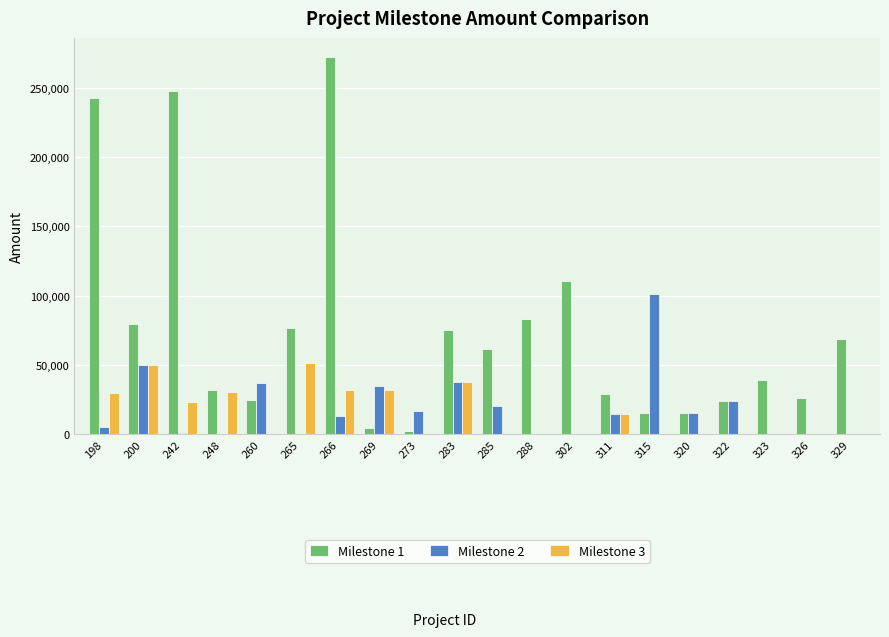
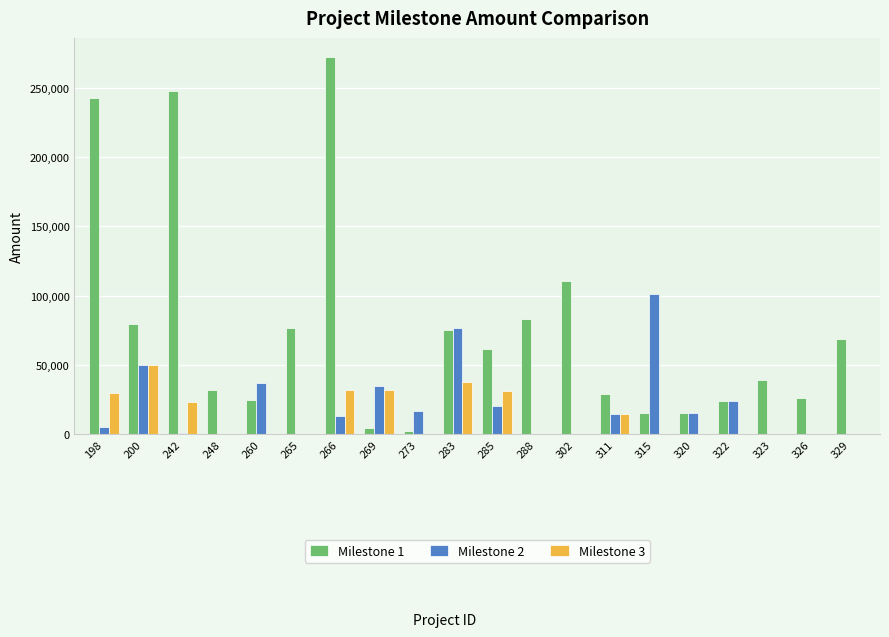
Milestone 3, 248: 30,000 -> 0
Milestone 3, 265: 51,000 -> 0
Milestone 2, 283: 38,000 -> 76,000
Milestone 3, 285: 0 -> 31,000
